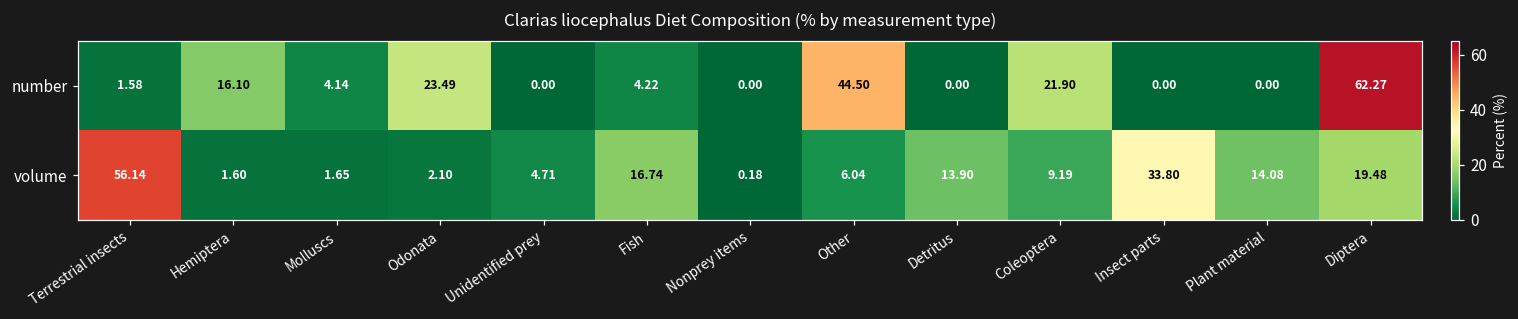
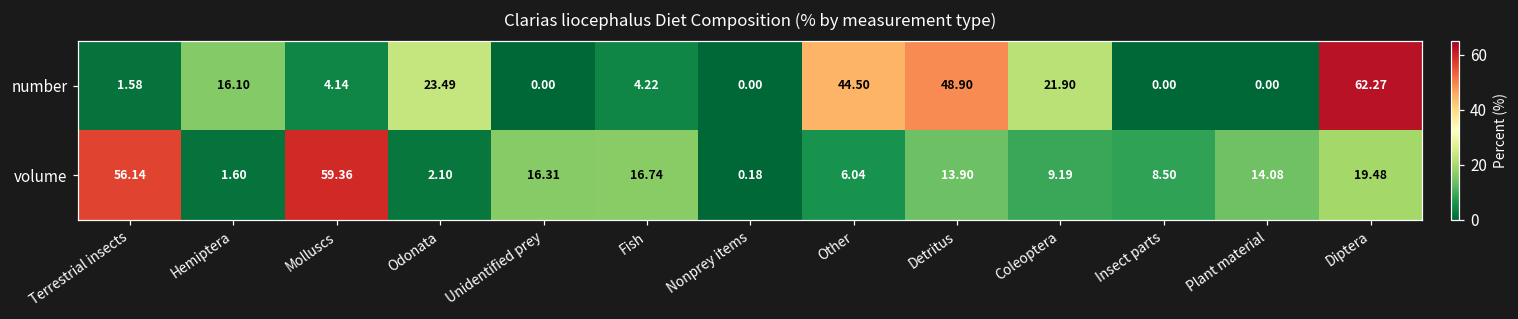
number, Detritus: 0.00 -> 48.90
volume, Molluscs: 1.65 -> 59.36
volume, Unidentified prey: 4.71 -> 16.31
volume, Insect parts: 33.80 -> 8.50
